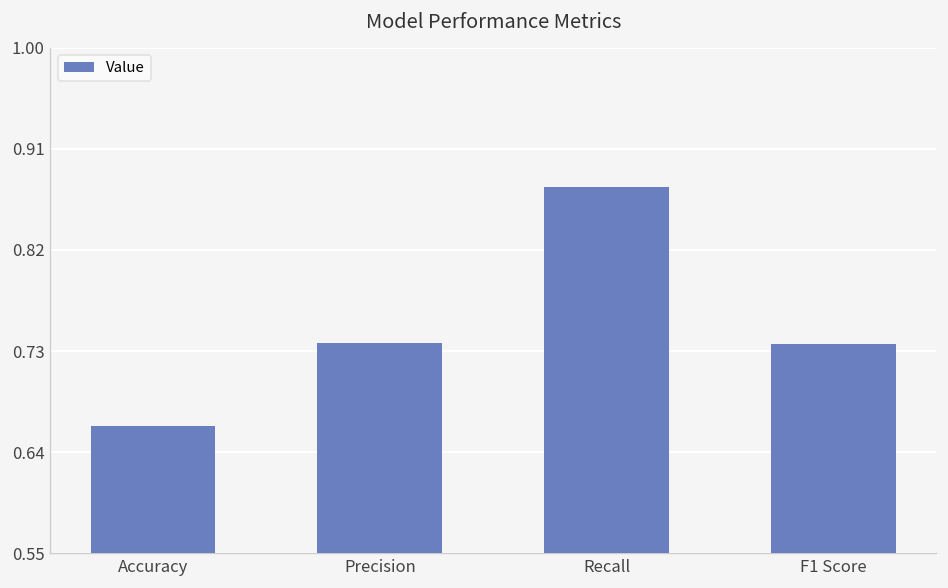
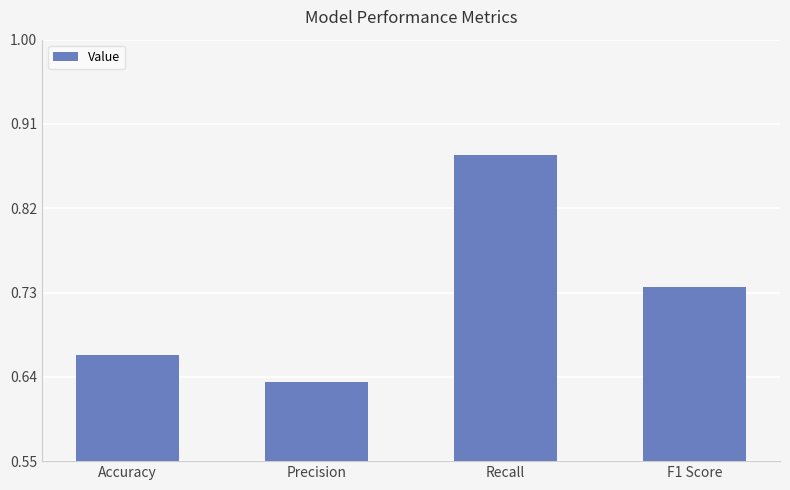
Precision: 0.74 -> 0.63
